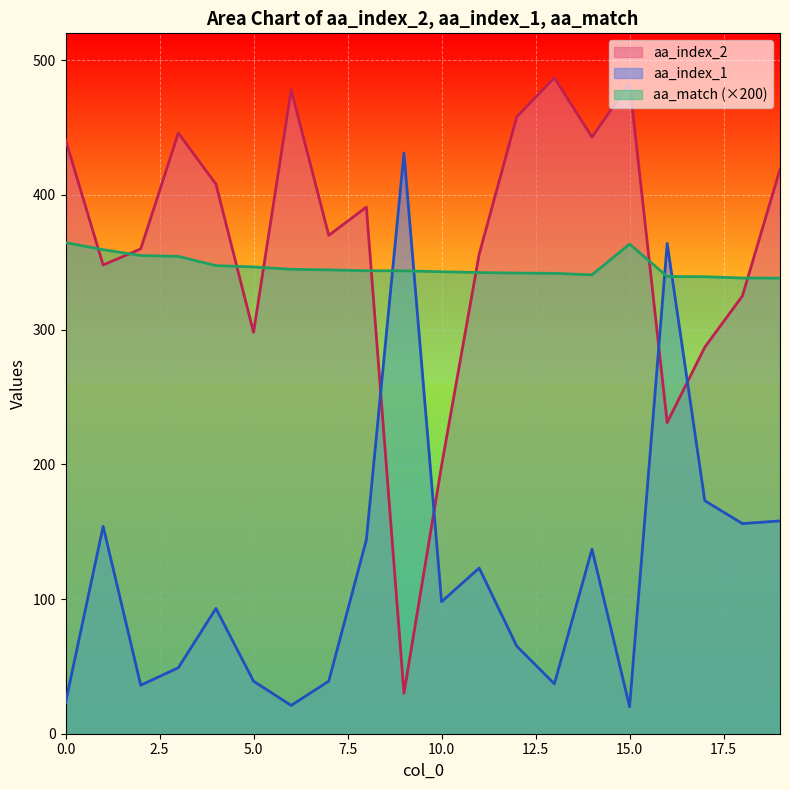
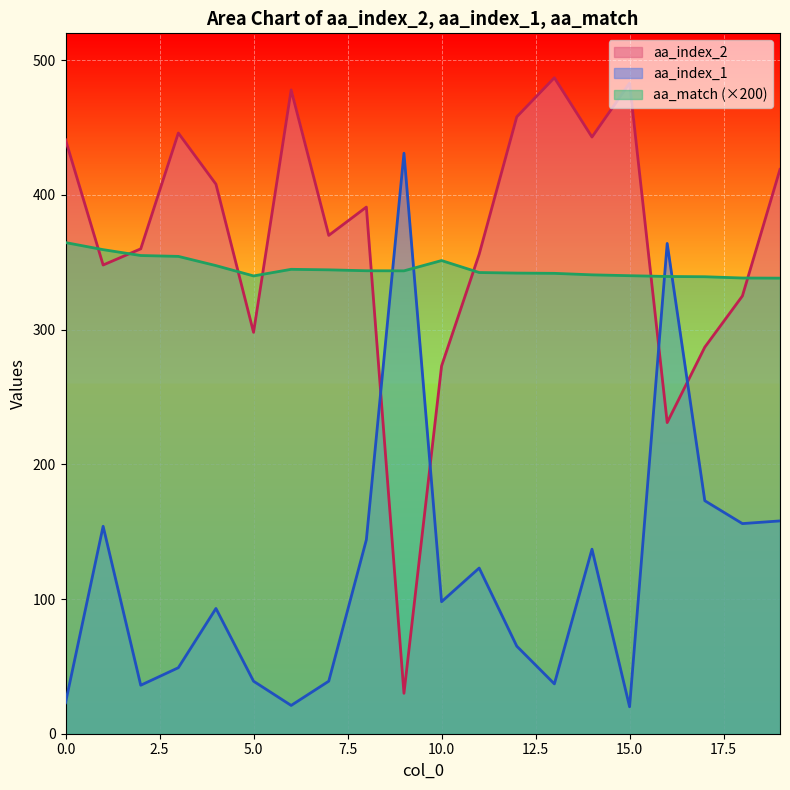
aa_match (×200), 5.0: 347 -> 340
aa_index_2, 10.0: 199 -> 273
aa_match (×200), 10.0: 343 -> 351
aa_match (×200), 15.0: 364 -> 340
